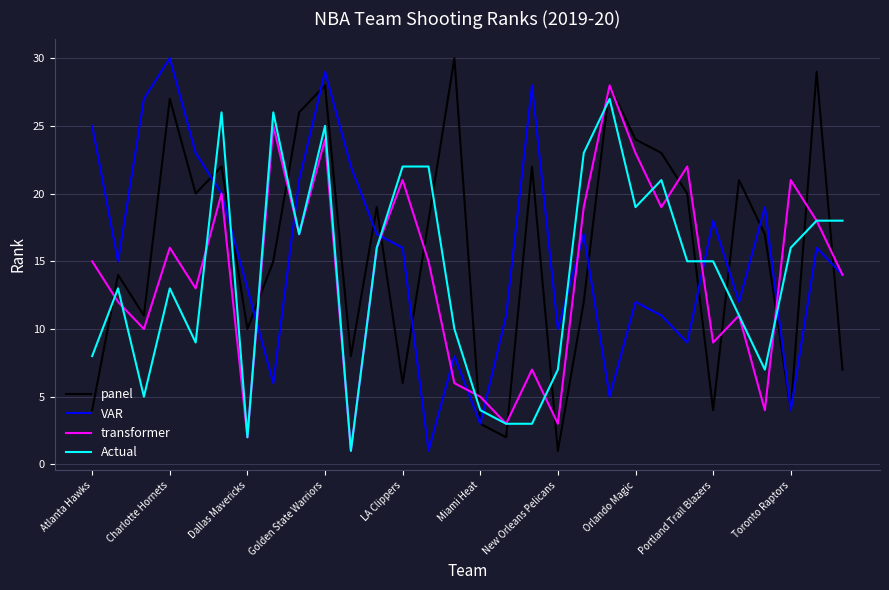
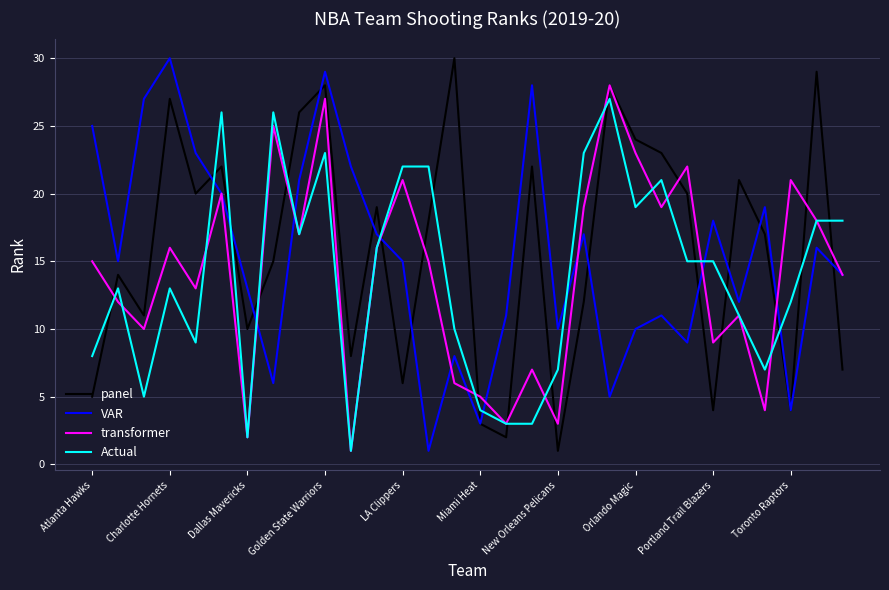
panel, Atlanta Hawks: 4 -> 5
transformer, Golden State Warriors: 24 -> 27
Actual, Golden State Warriors: 25 -> 23
VAR, LA Clippers: 16 -> 15
VAR, Orlando Magic: 12 -> 10
Actual, Toronto Raptors: 16 -> 12
